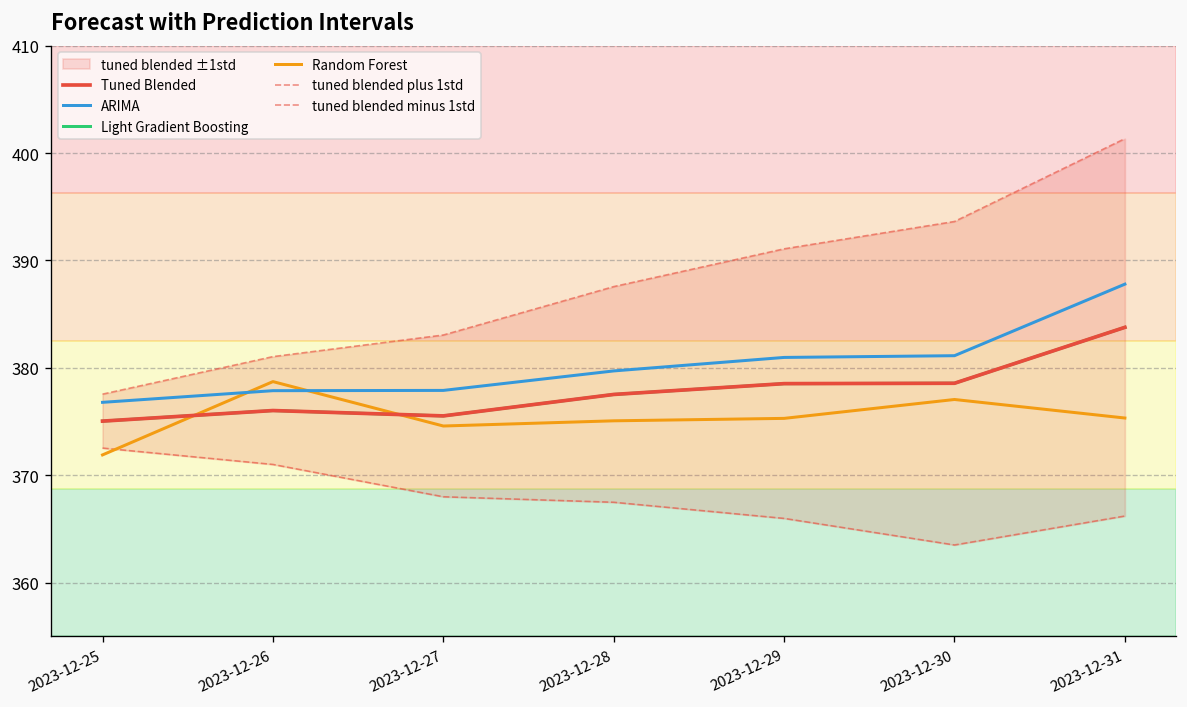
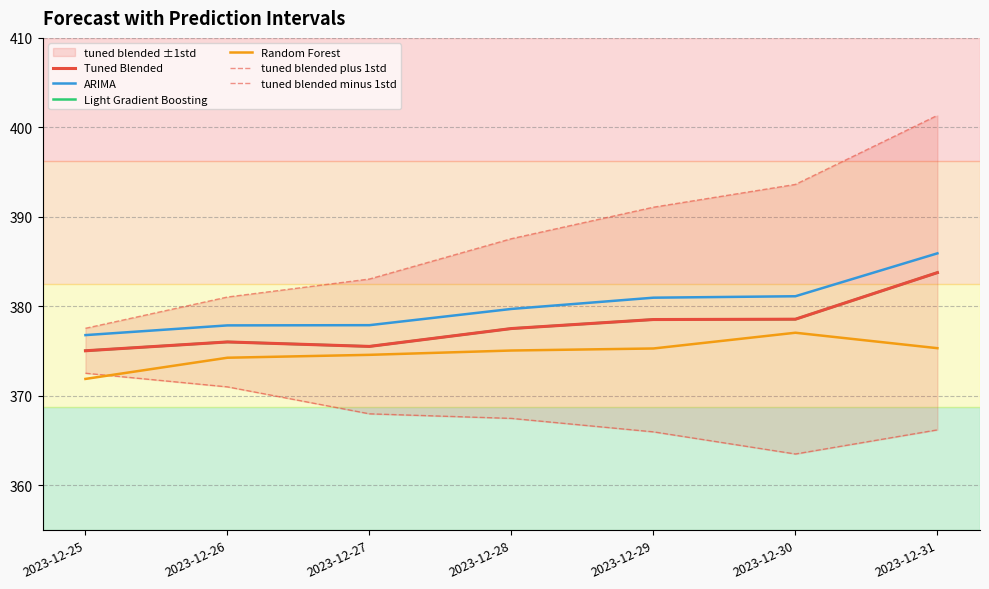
Random Forest, 2023-12-26: 379 -> 374
ARIMA, 2023-12-31: 388 -> 386
